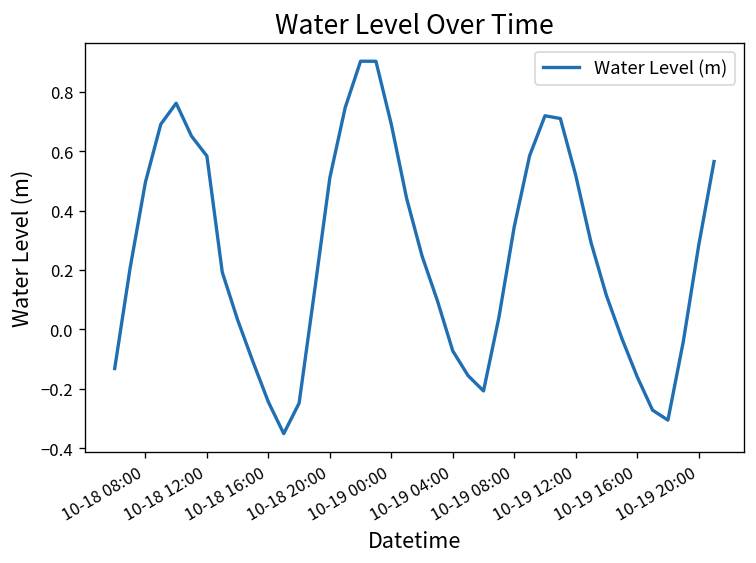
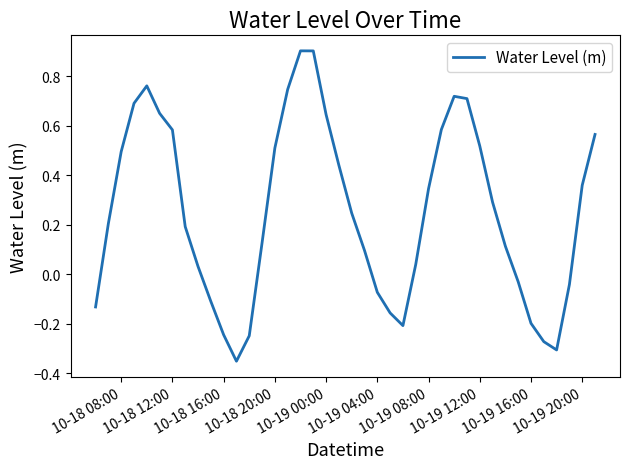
10-19 00:00: 0.69 -> 0.64
10-19 16:00: -0.16 -> -0.20
10-19 20:00: 0.28 -> 0.36
